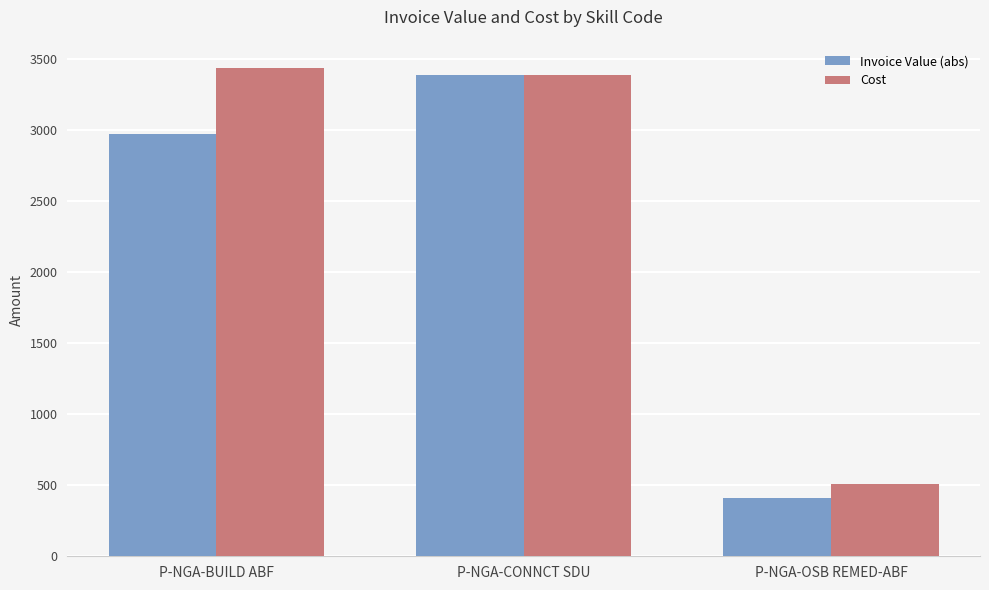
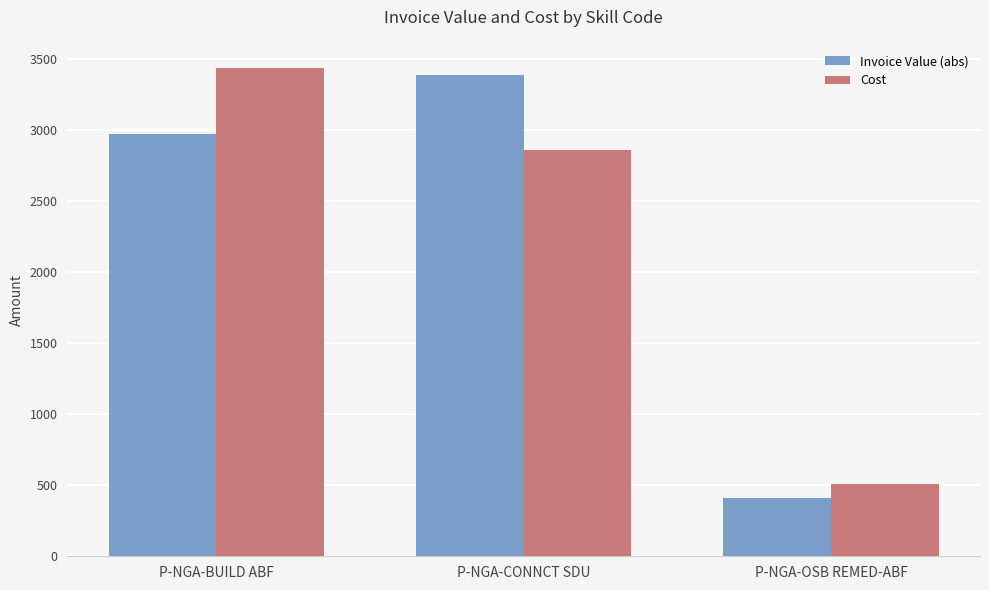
Cost, P-NGA-CONNCT SDU: 3390 -> 2860
